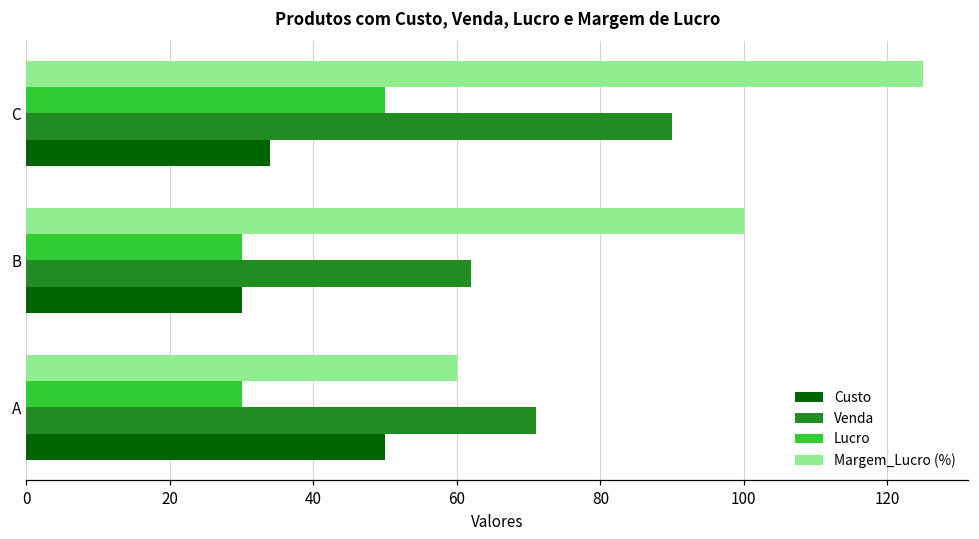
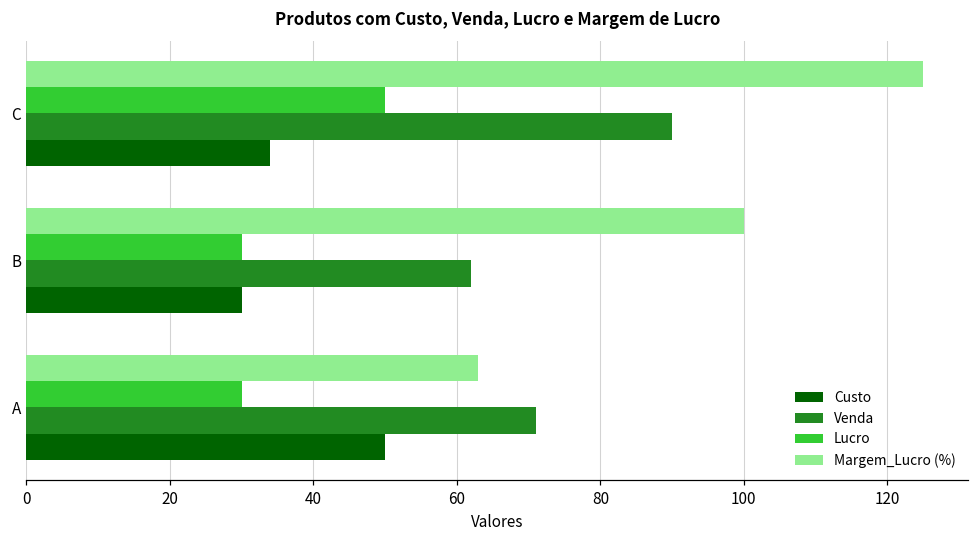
Margem_Lucro (%), A: 60 -> 63
